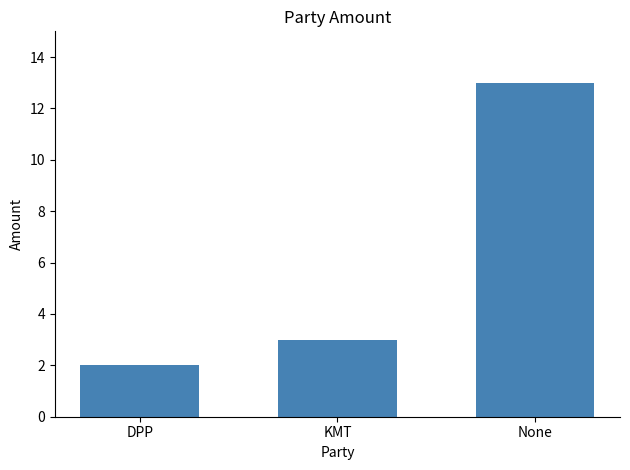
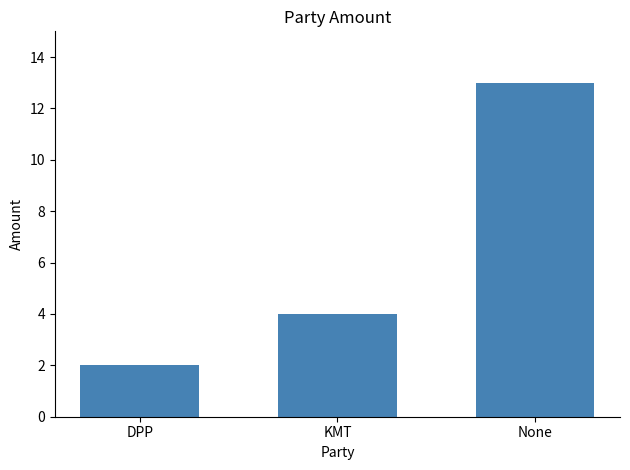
KMT: 3 -> 4
